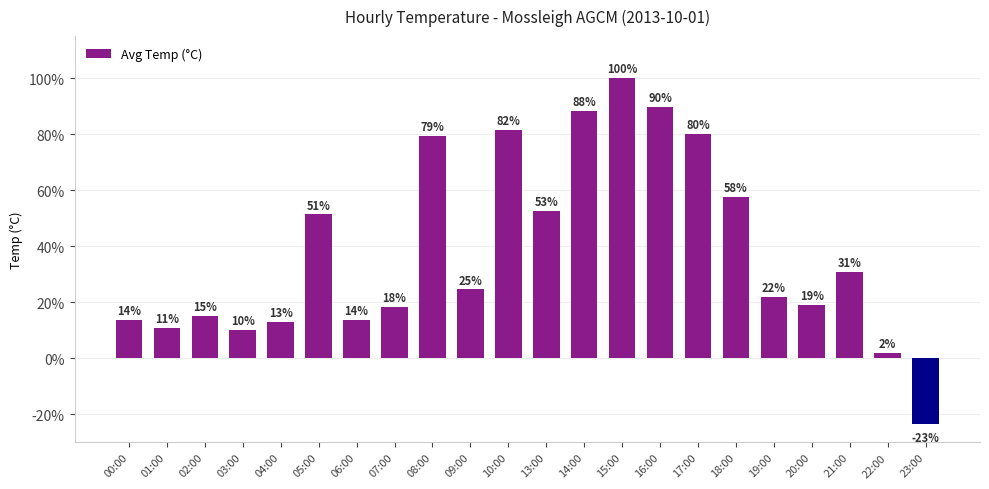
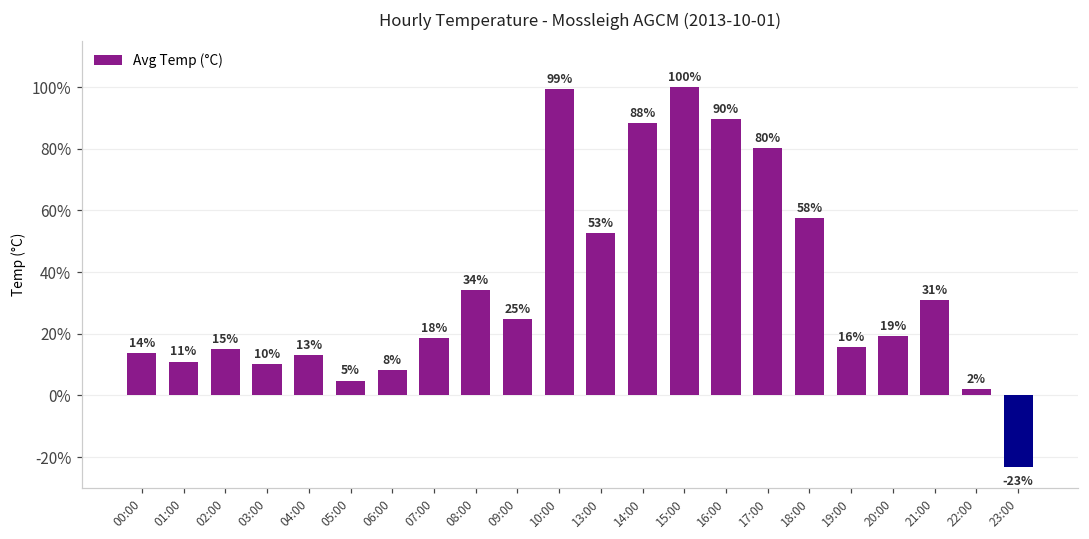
05:00: 51% -> 5%
06:00: 14% -> 8%
08:00: 79% -> 34%
10:00: 82% -> 99%
19:00: 22% -> 16%
